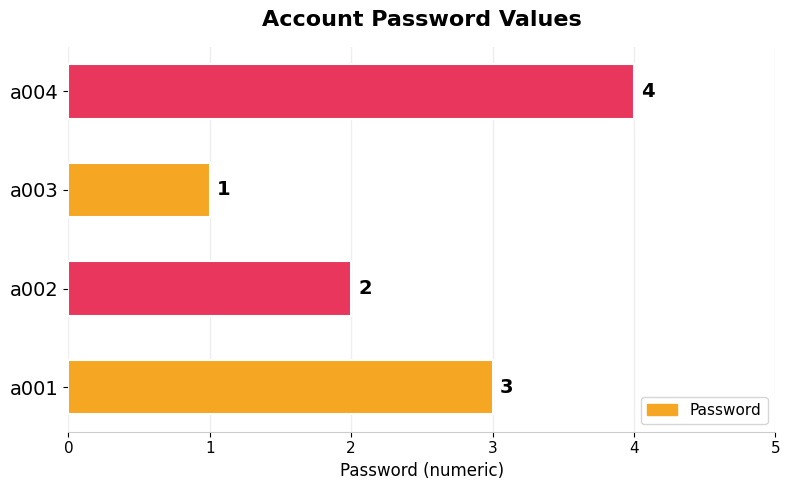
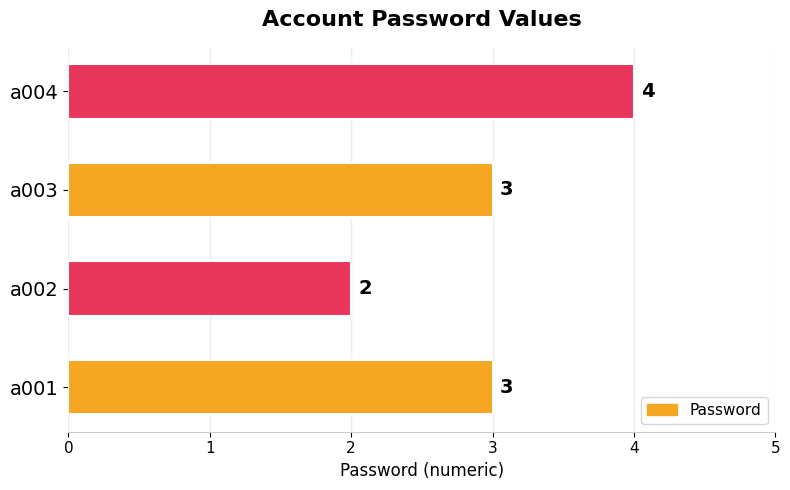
a003: 1 -> 3
